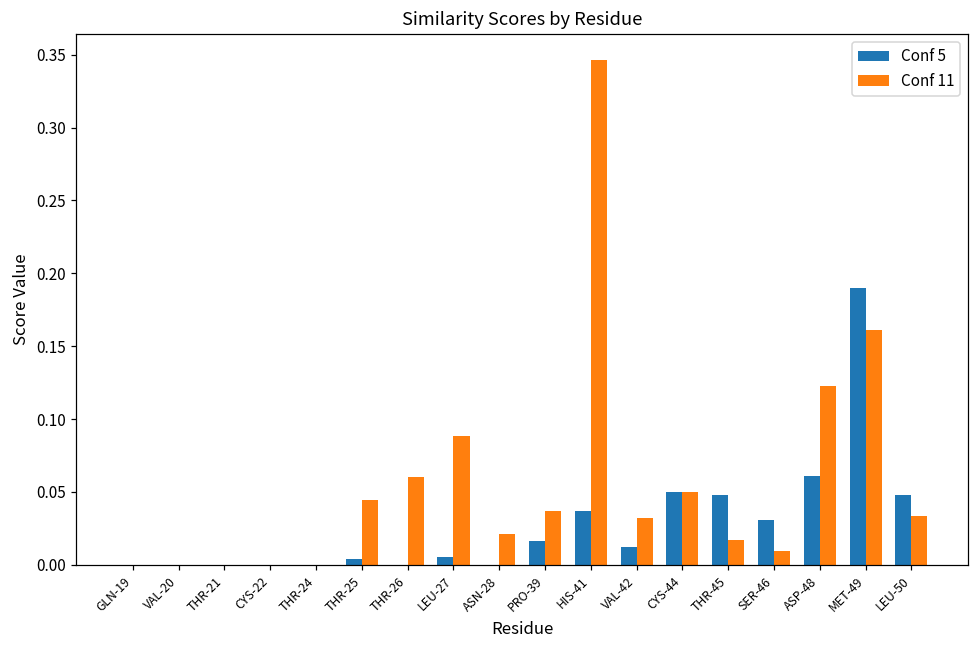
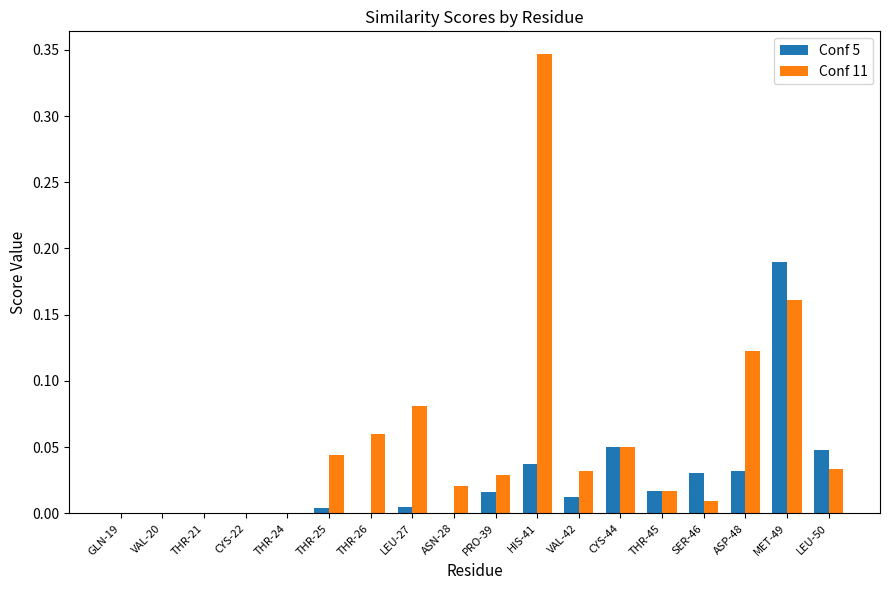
Conf 11, LEU-27: 0.088 -> 0.081
Conf 11, PRO-39: 0.037 -> 0.029
Conf 5, THR-45: 0.048 -> 0.017
Conf 5, ASP-48: 0.061 -> 0.032
